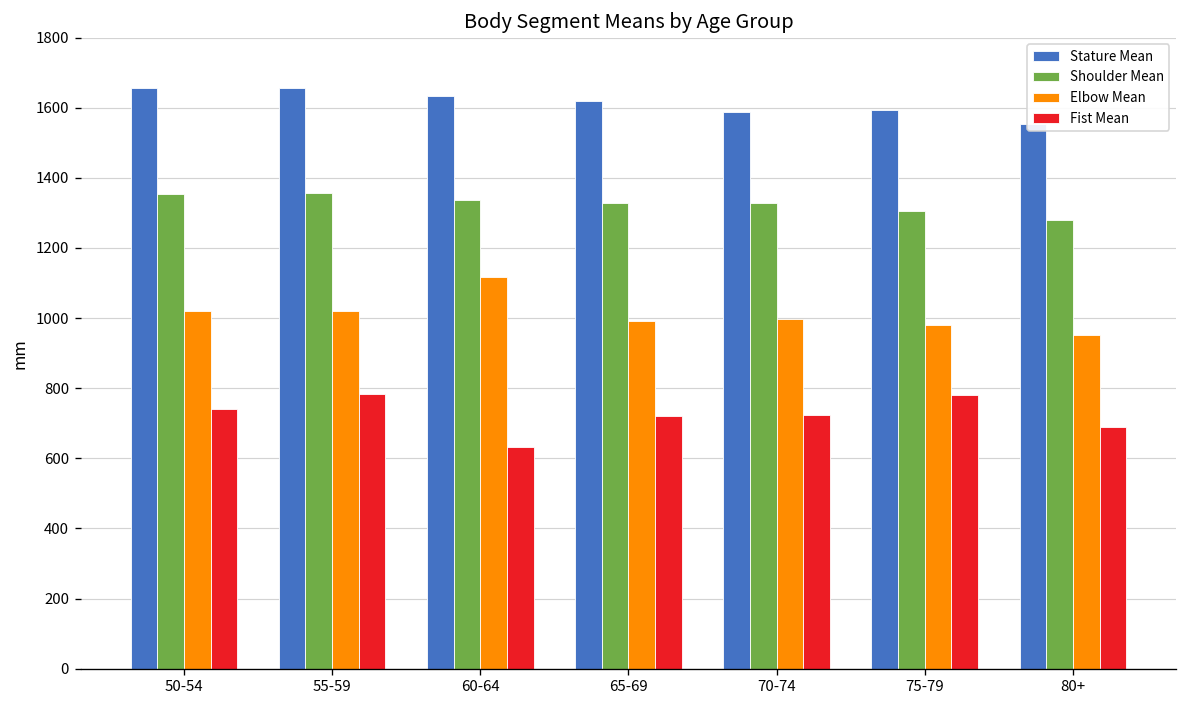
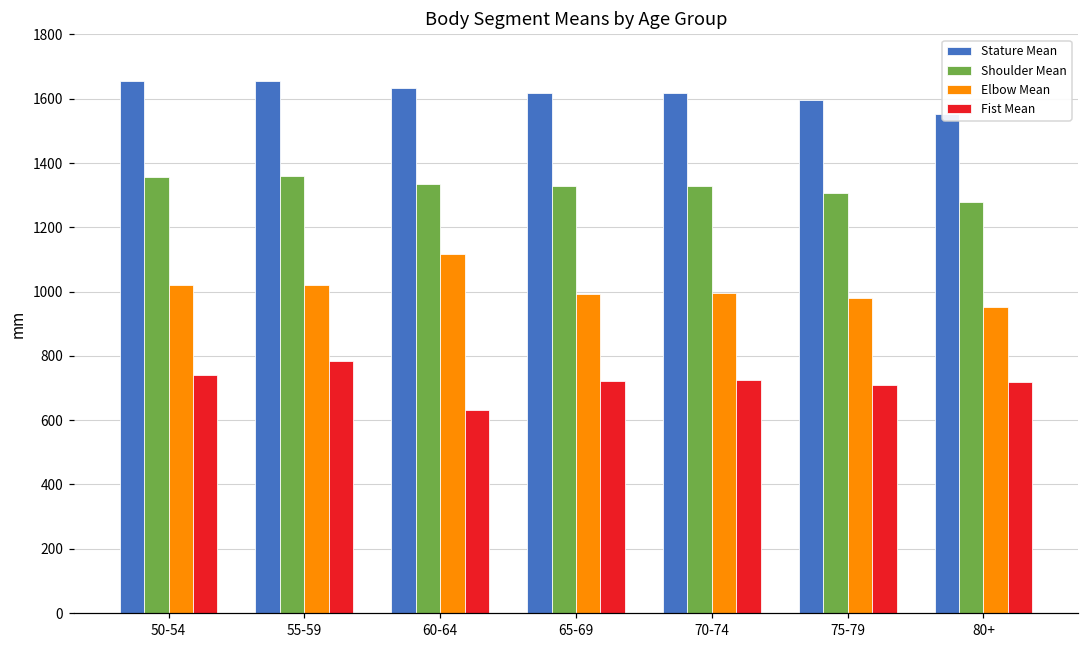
Stature Mean, 70-74: 1590 -> 1620
Fist Mean, 75-79: 780 -> 710
Fist Mean, 80+: 690 -> 720
